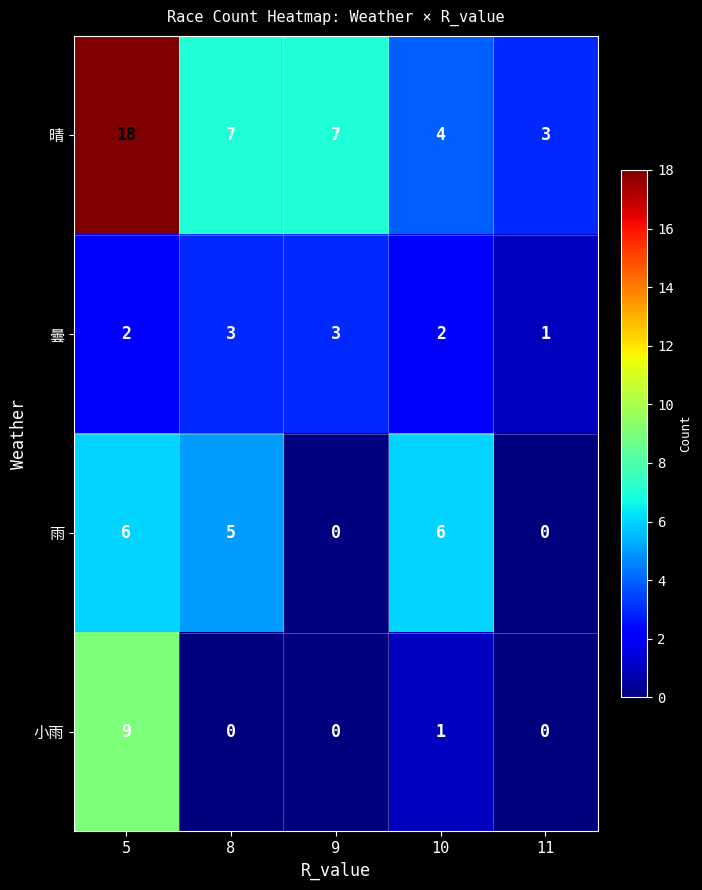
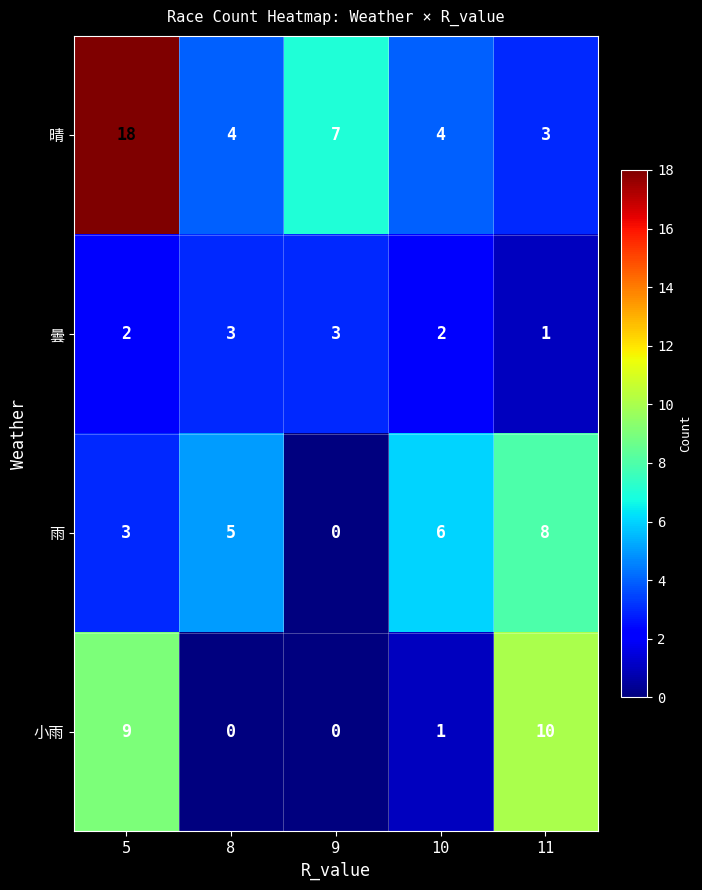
晴, 8: 7 -> 4
雨, 5: 6 -> 3
雨, 11: 0 -> 8
小雨, 11: 0 -> 10
